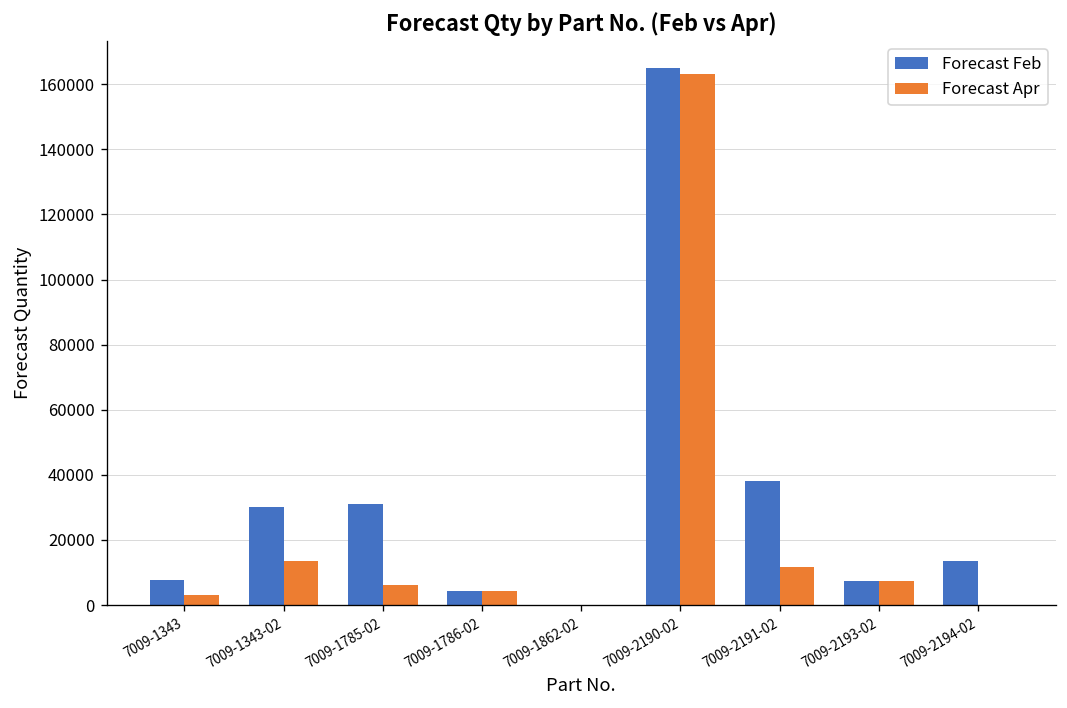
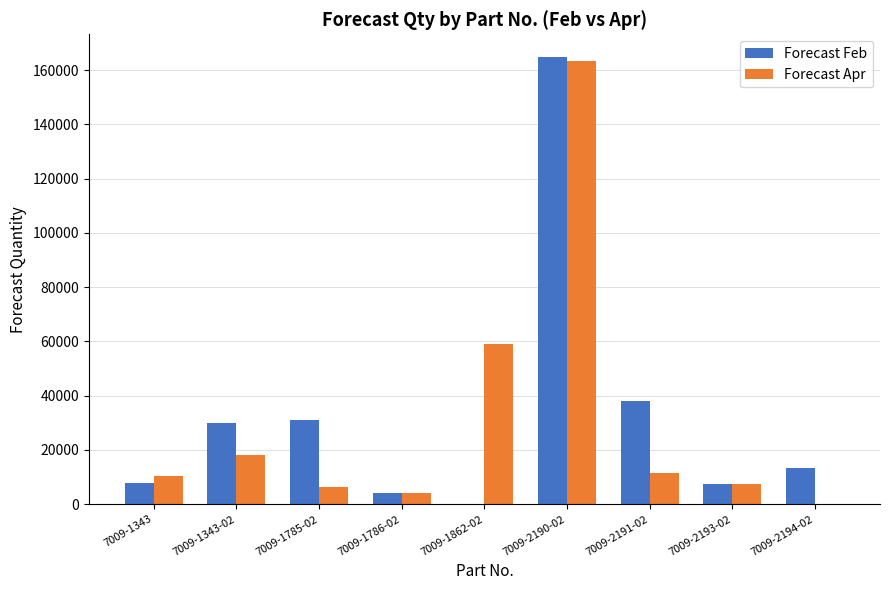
Forecast Apr, 7009-1343: 3000 -> 10000
Forecast Apr, 7009-1343-02: 13000 -> 18000
Forecast Apr, 7009-1862-02: 0 -> 59000
